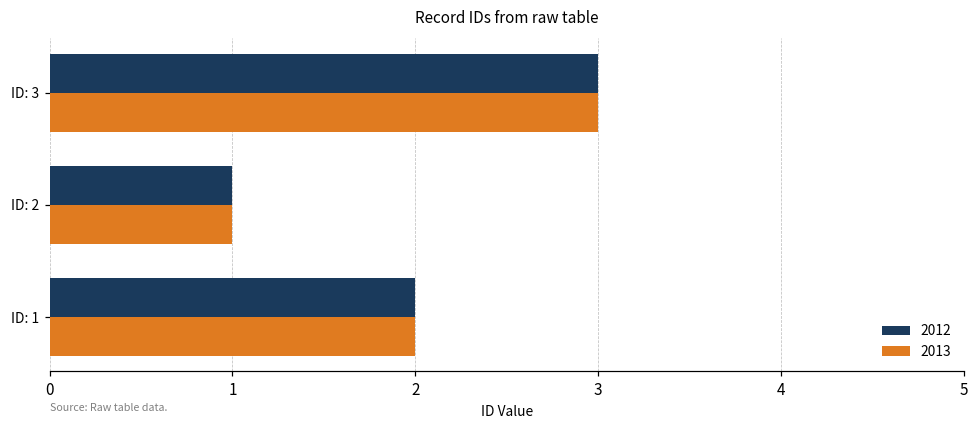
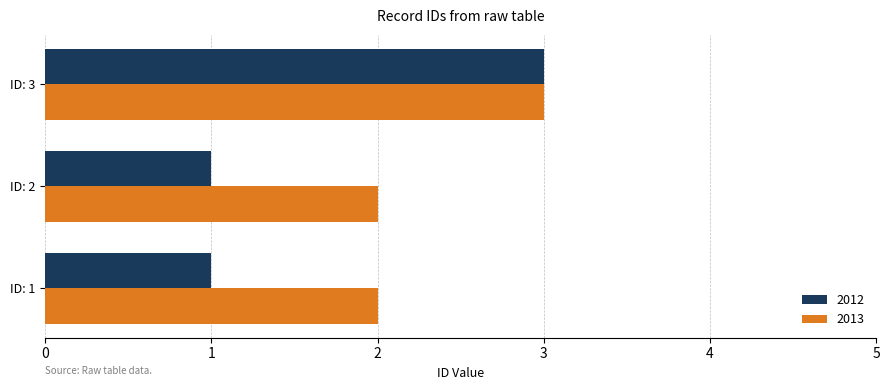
2013, ID: 2: 1 -> 2
2012, ID: 1: 2 -> 1
